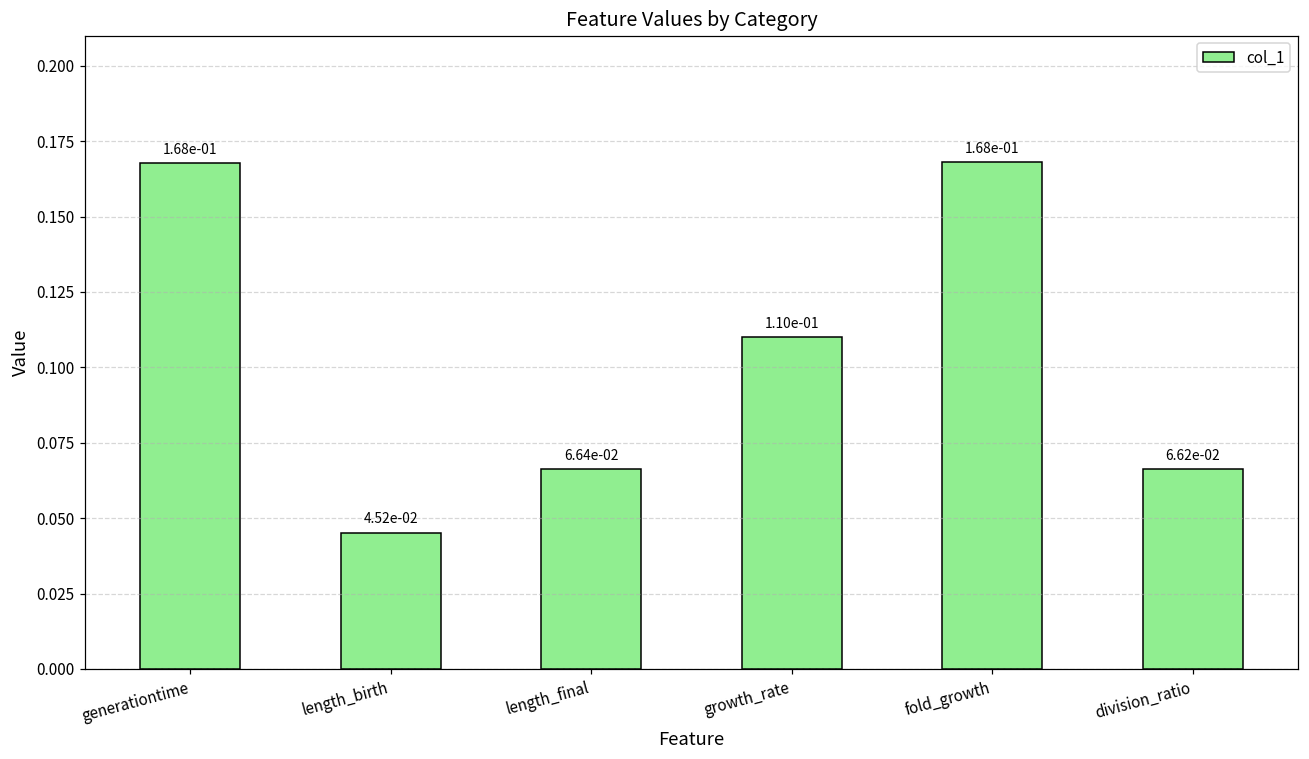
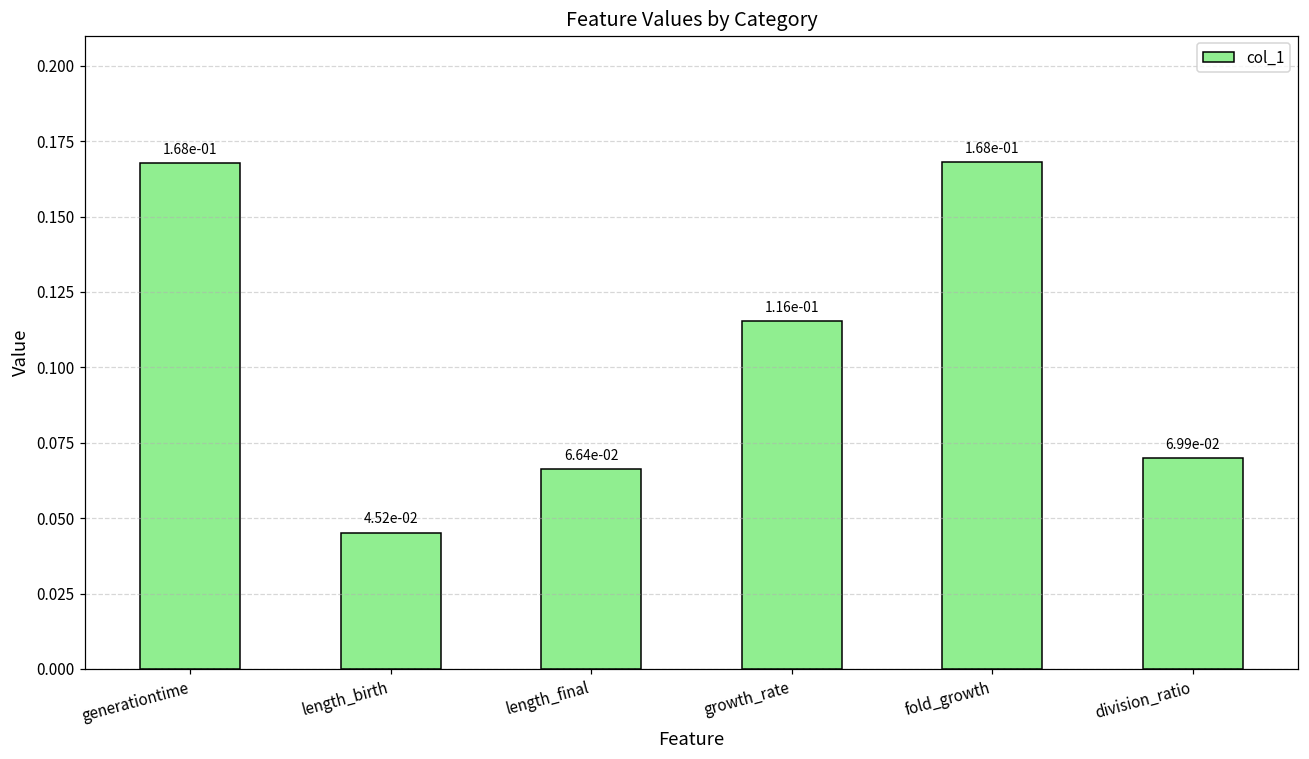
growth_rate: 1.10e-01 -> 1.16e-01
division_ratio: 6.62e-02 -> 6.99e-02
